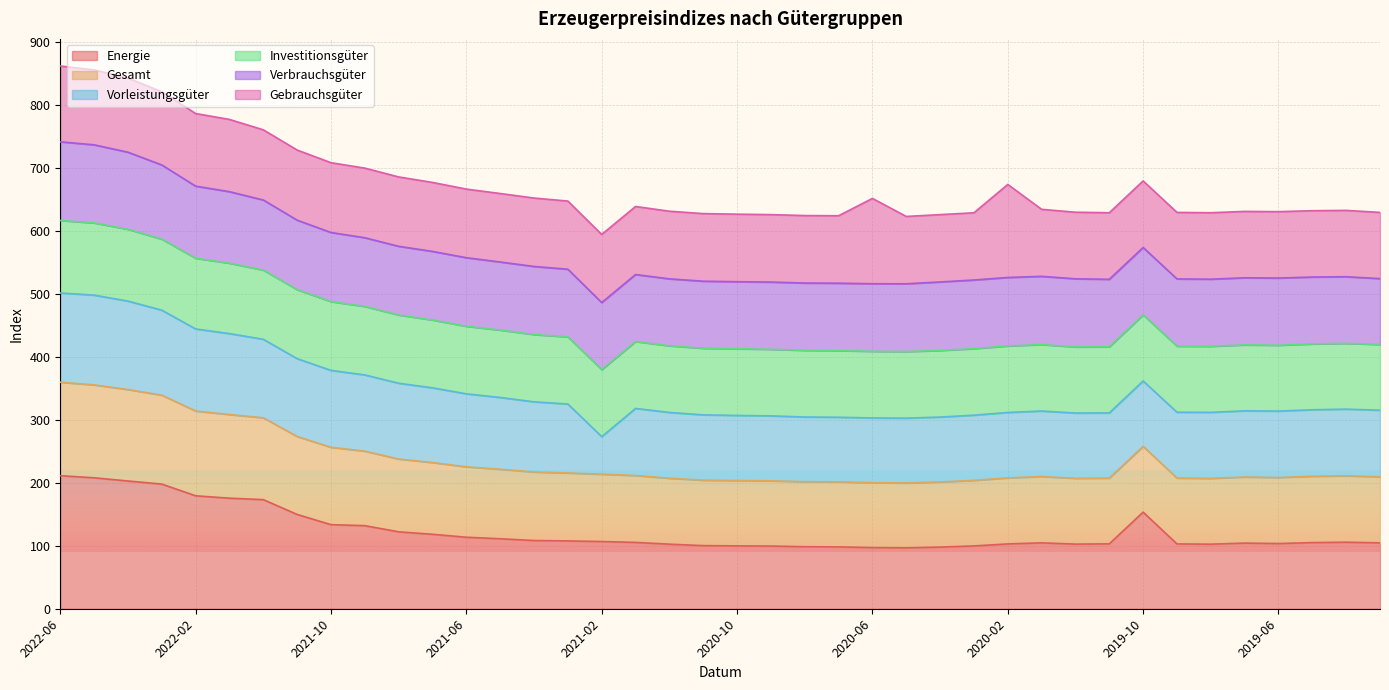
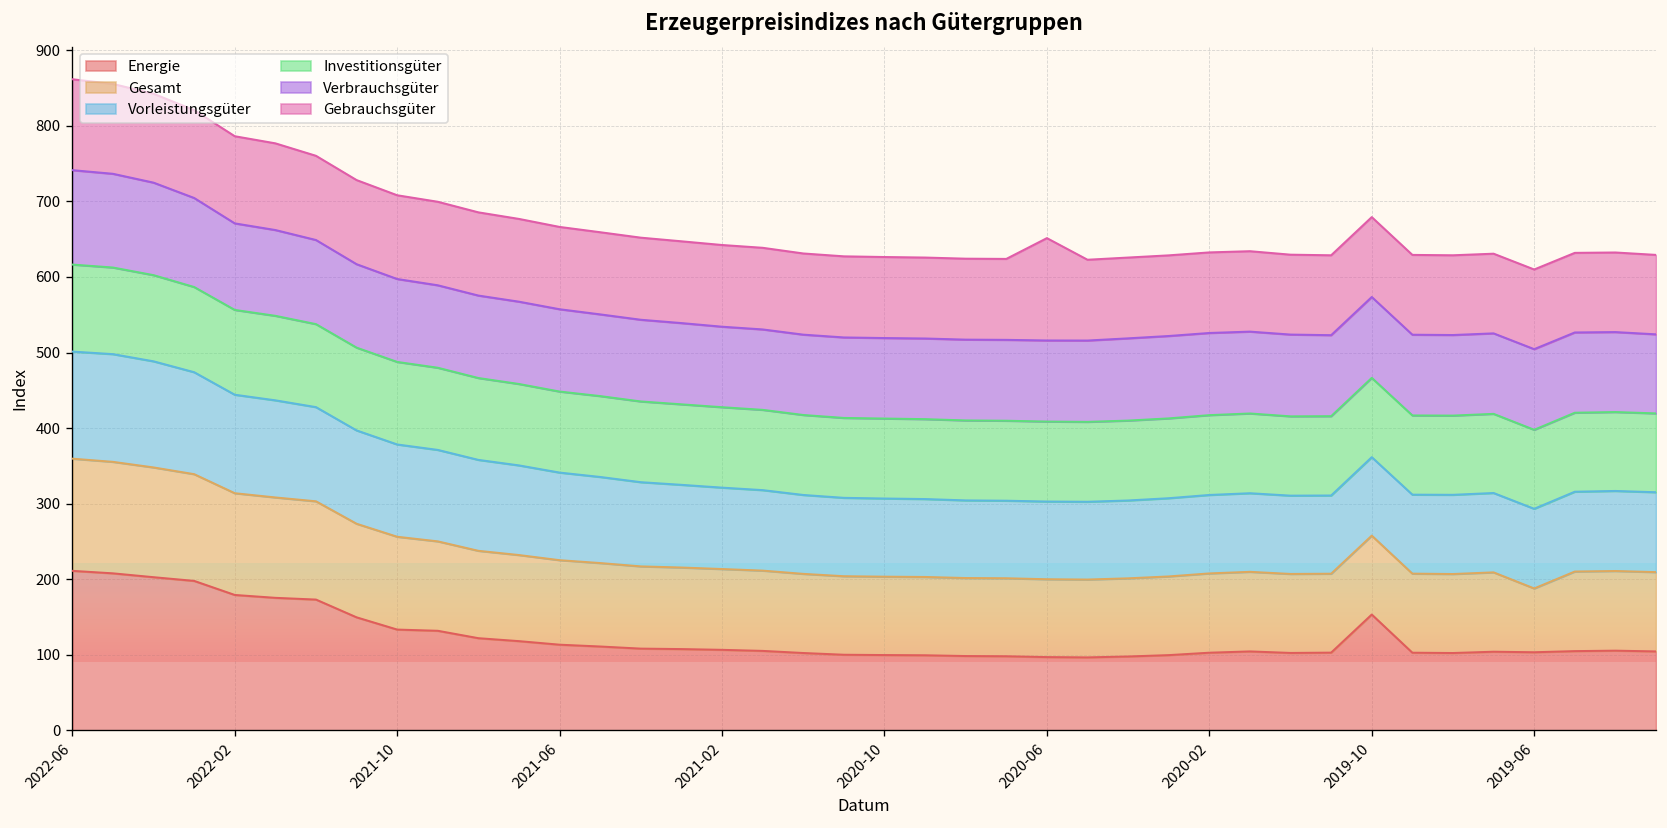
Vorleistungsgüter, 2021-02: 60 -> 110
Gebrauchsgüter, 2020-02: 150 -> 110
Gesamt, 2019-06: 100 -> 80
